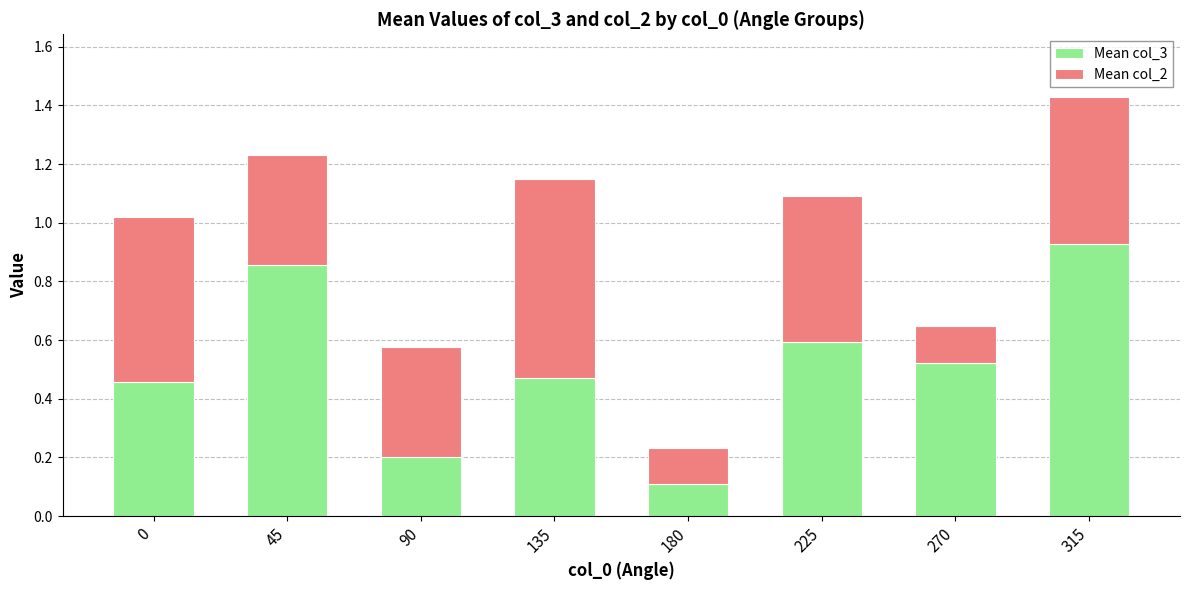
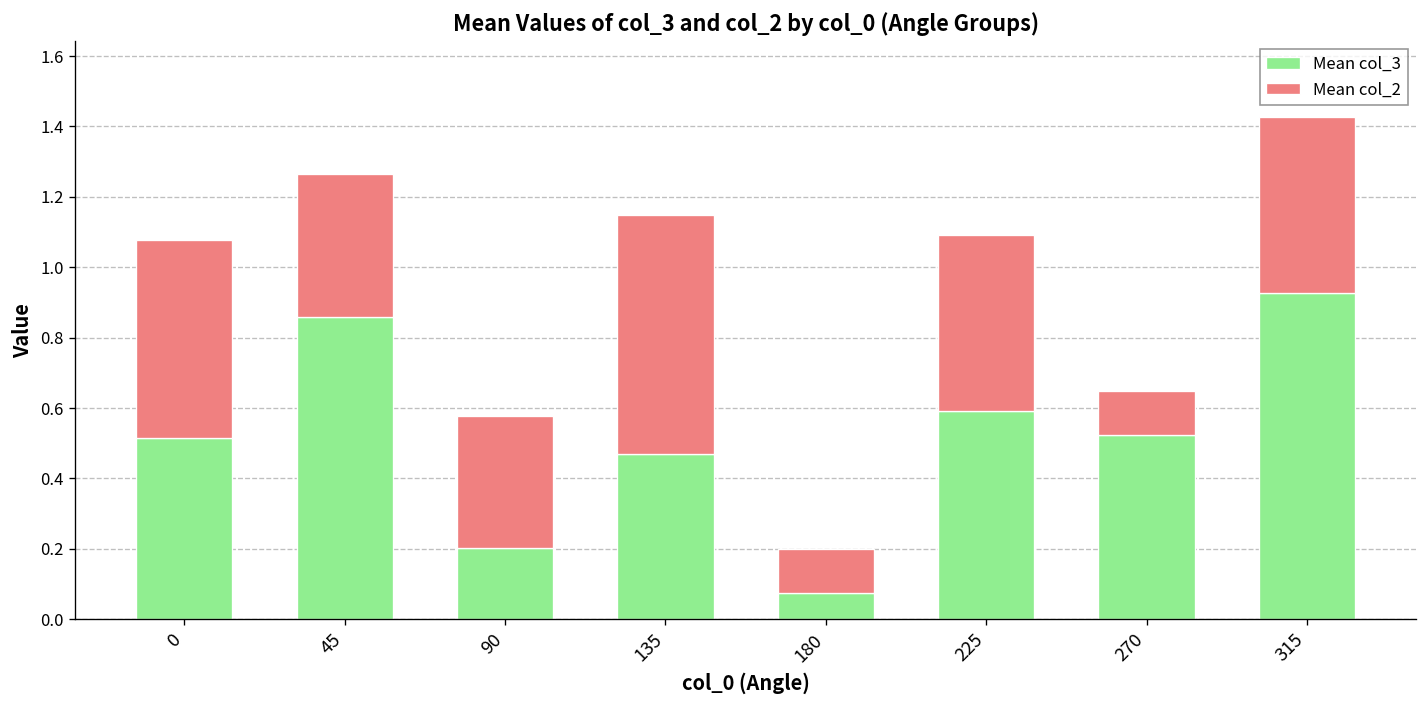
Mean col_3, 0: 0.46 -> 0.51
Mean col_2, 45: 0.38 -> 0.41
Mean col_3, 180: 0.11 -> 0.07
